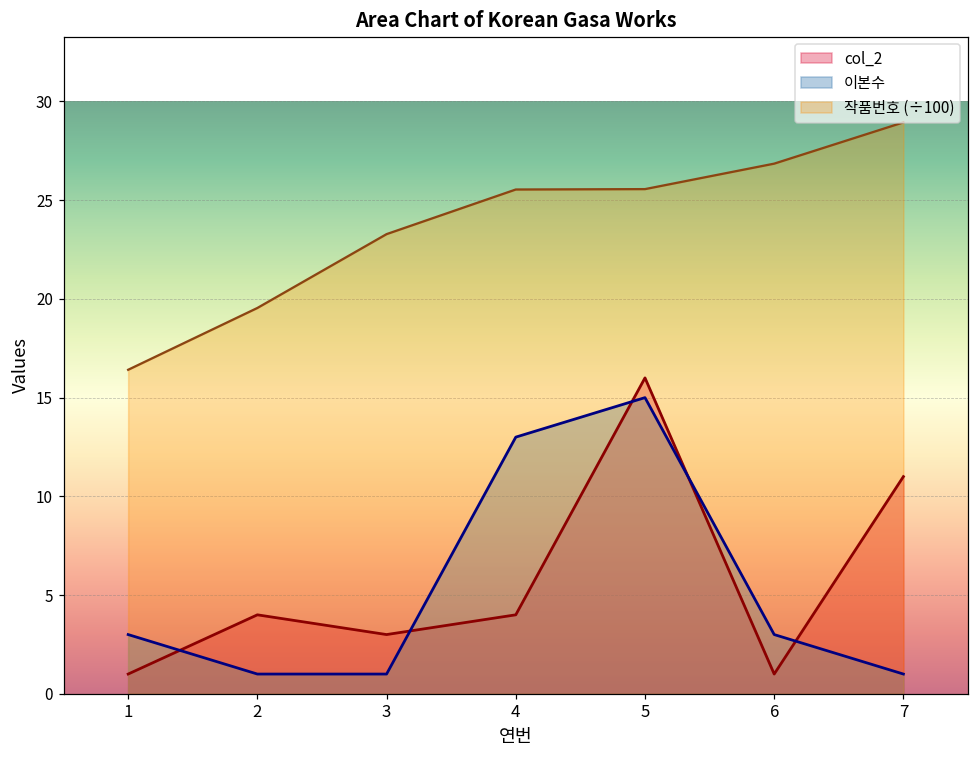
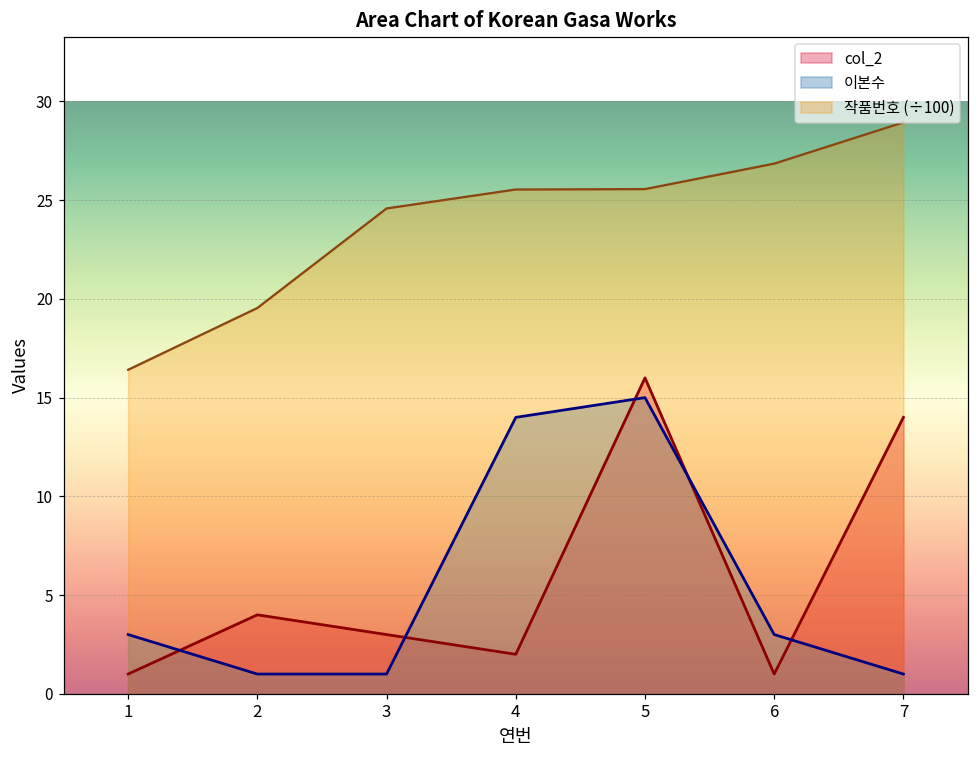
작품번호 (÷100), 3: 23.3 -> 24.6
col_2, 4: 4 -> 2
이본수, 4: 13 -> 14
col_2, 7: 11 -> 14
